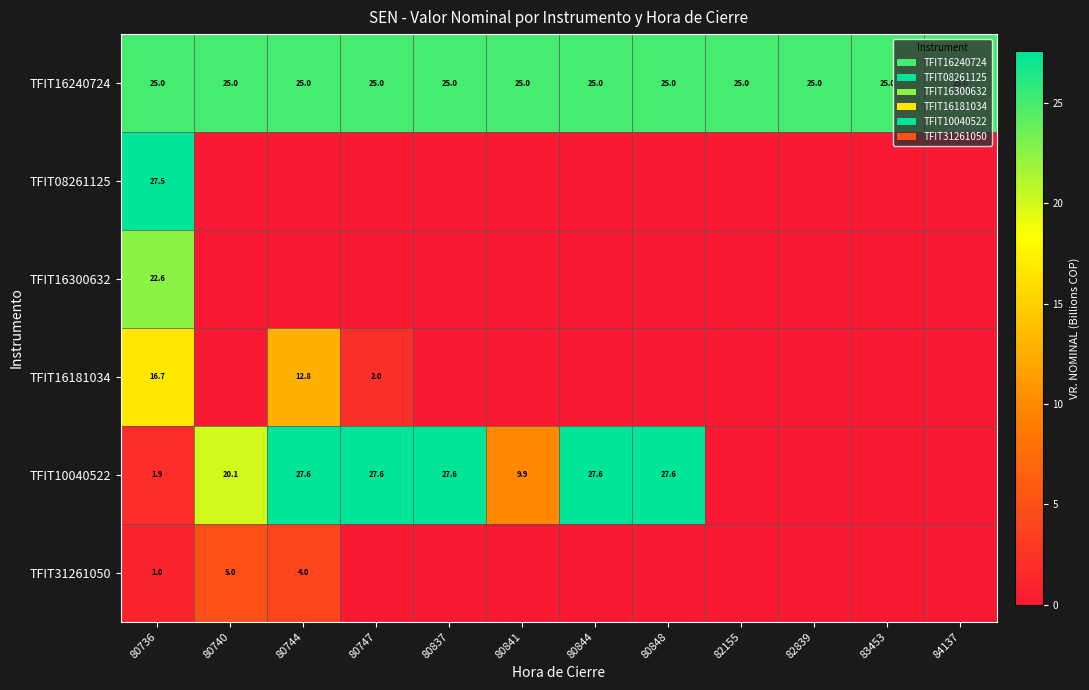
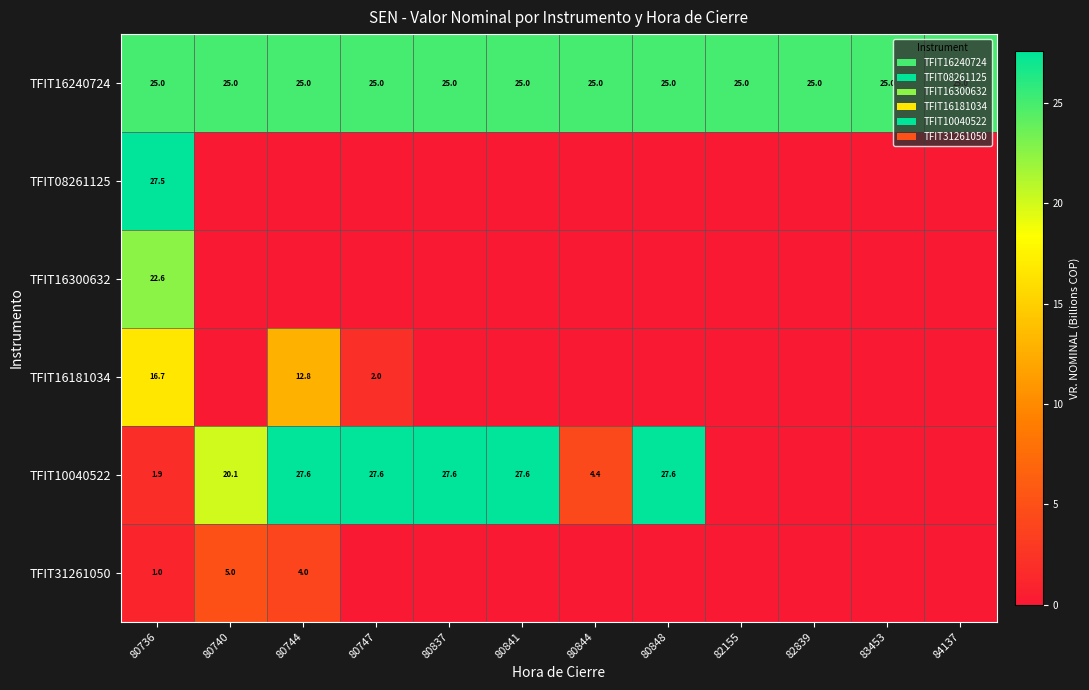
TFIT10040522, 80841: 9.9 -> 27.6
TFIT10040522, 80844: 27.6 -> 4.4
